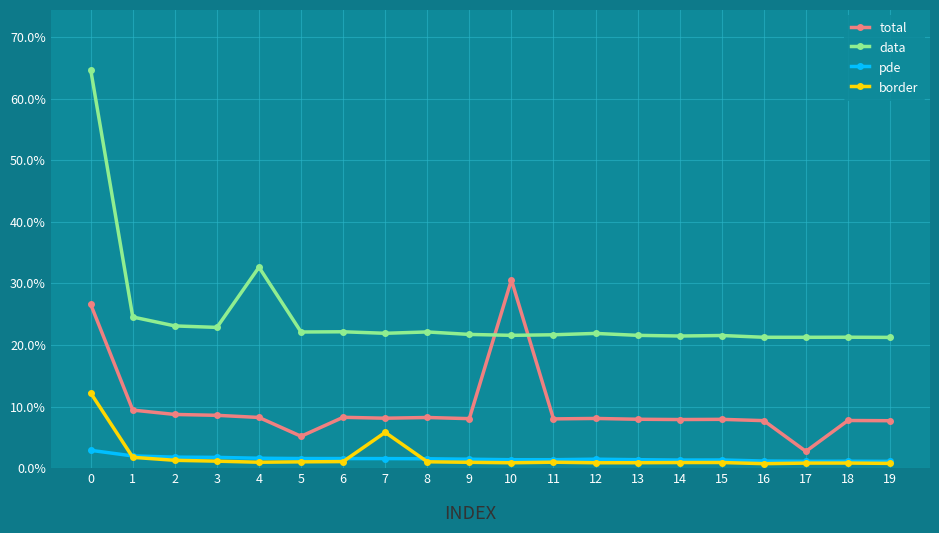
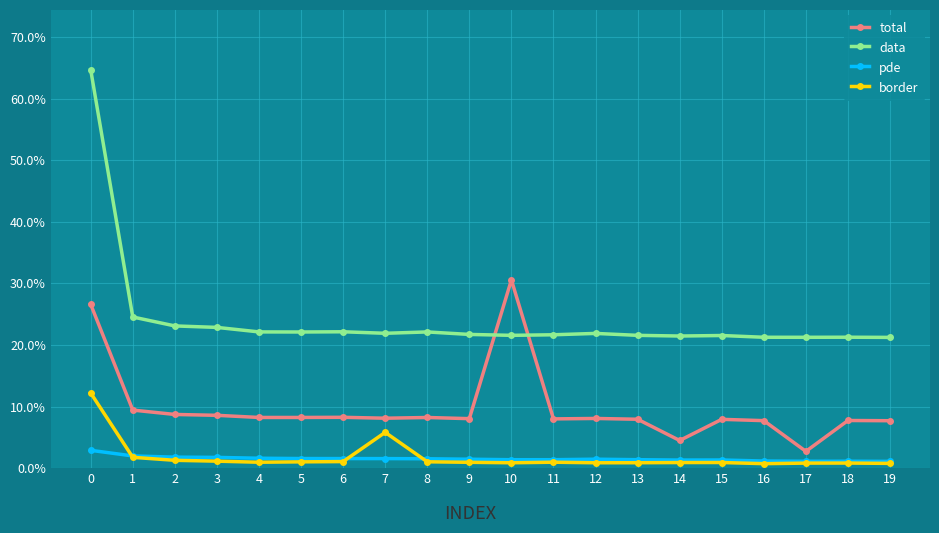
data, 4: 33% -> 22%
total, 5: 5% -> 8%
total, 14: 8% -> 4%
